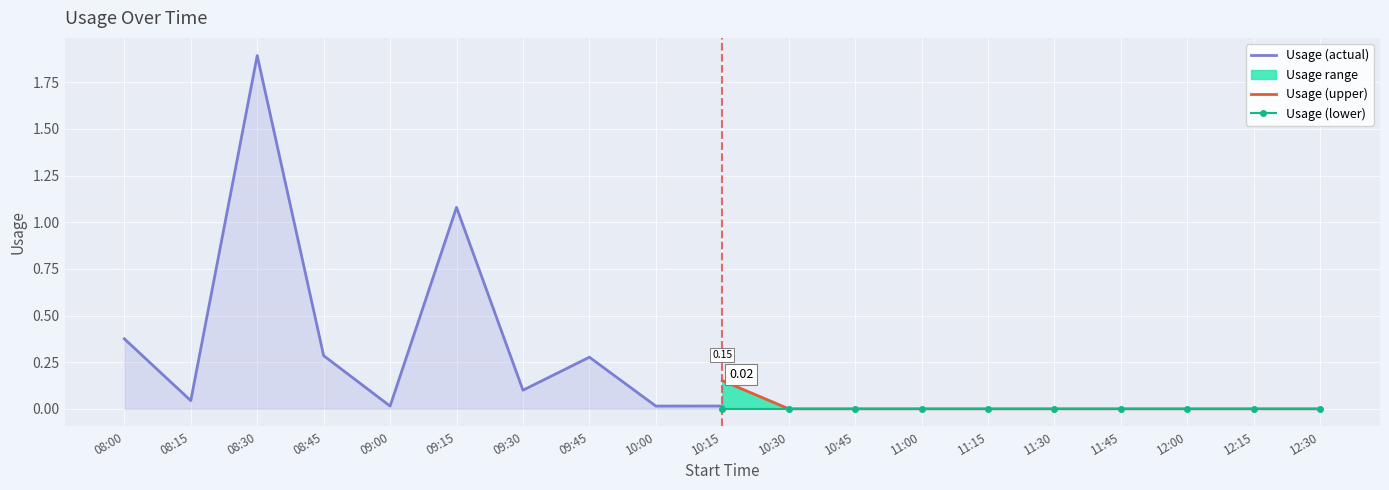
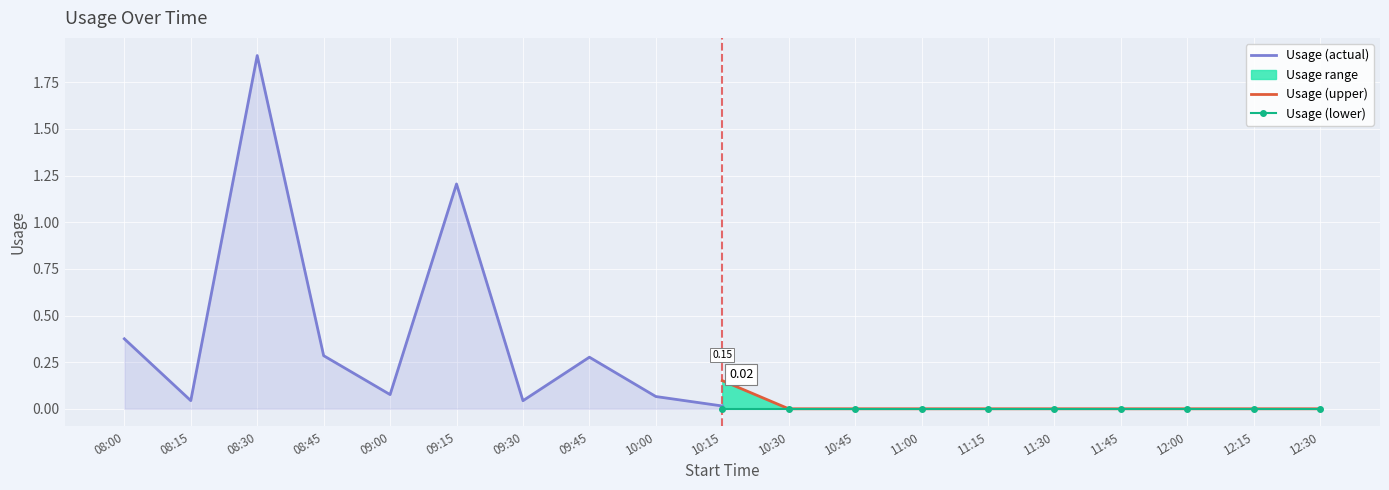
Usage (actual), 09:00: 0.01 -> 0.08
Usage (actual), 09:15: 1.08 -> 1.21
Usage (actual), 09:30: 0.10 -> 0.04
Usage (actual), 10:00: 0.01 -> 0.07
